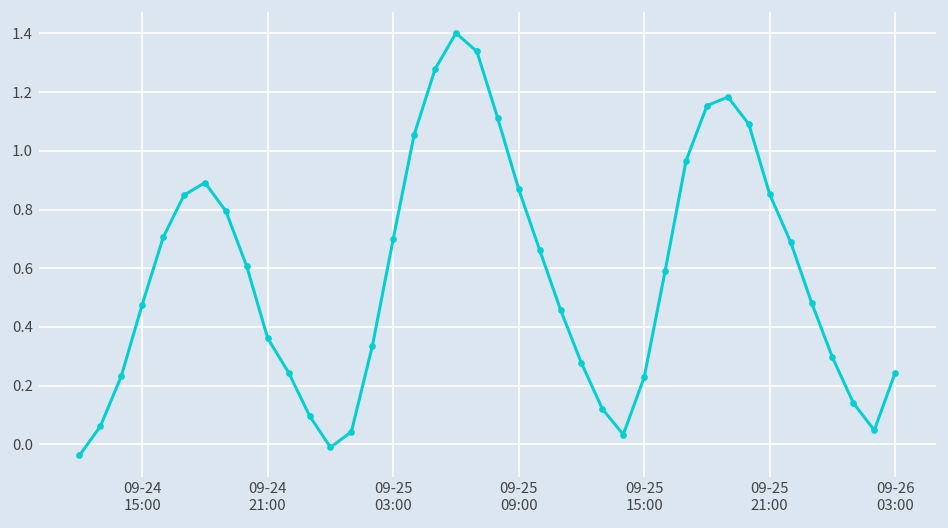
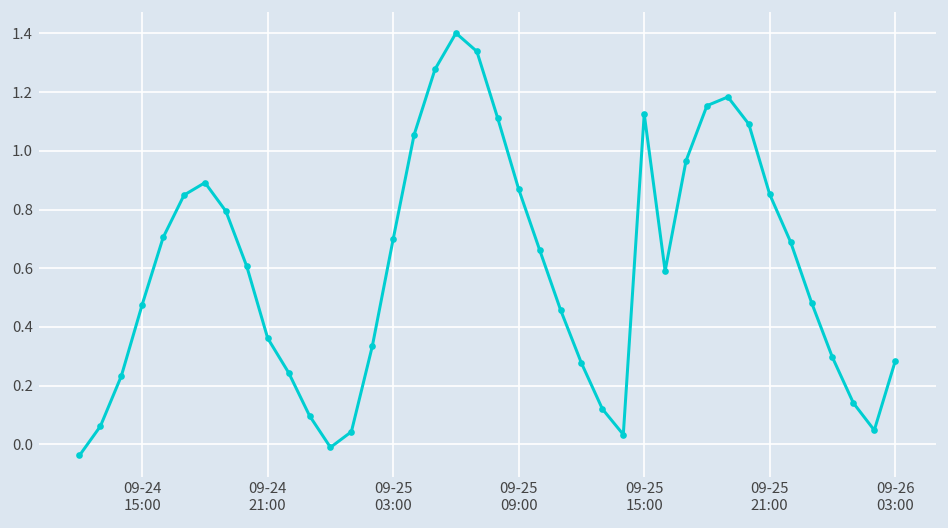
09-25 15:00: 0.23 -> 1.13
09-26 03:00: 0.24 -> 0.28
